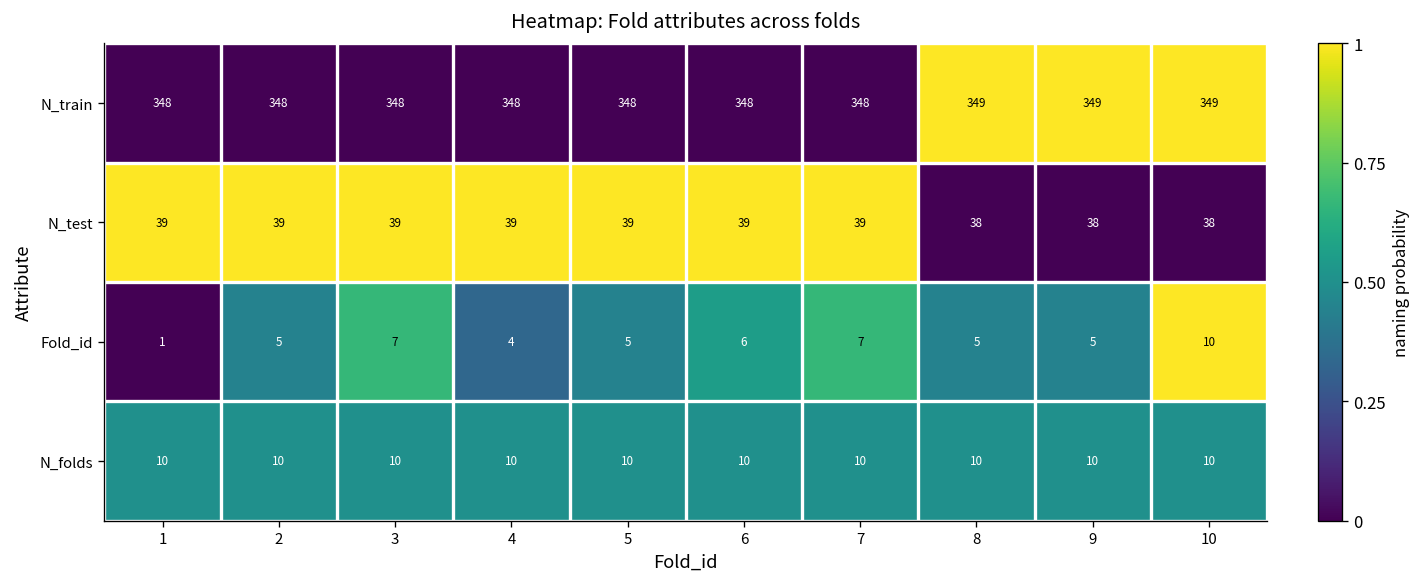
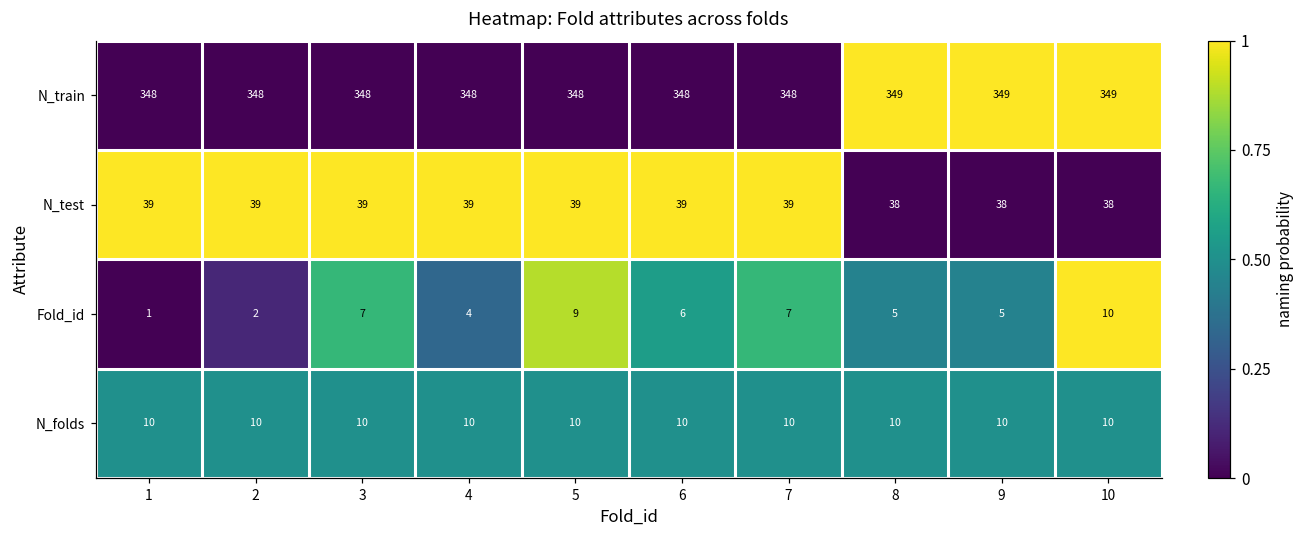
Fold_id, 2: 5 -> 2
Fold_id, 5: 5 -> 9
